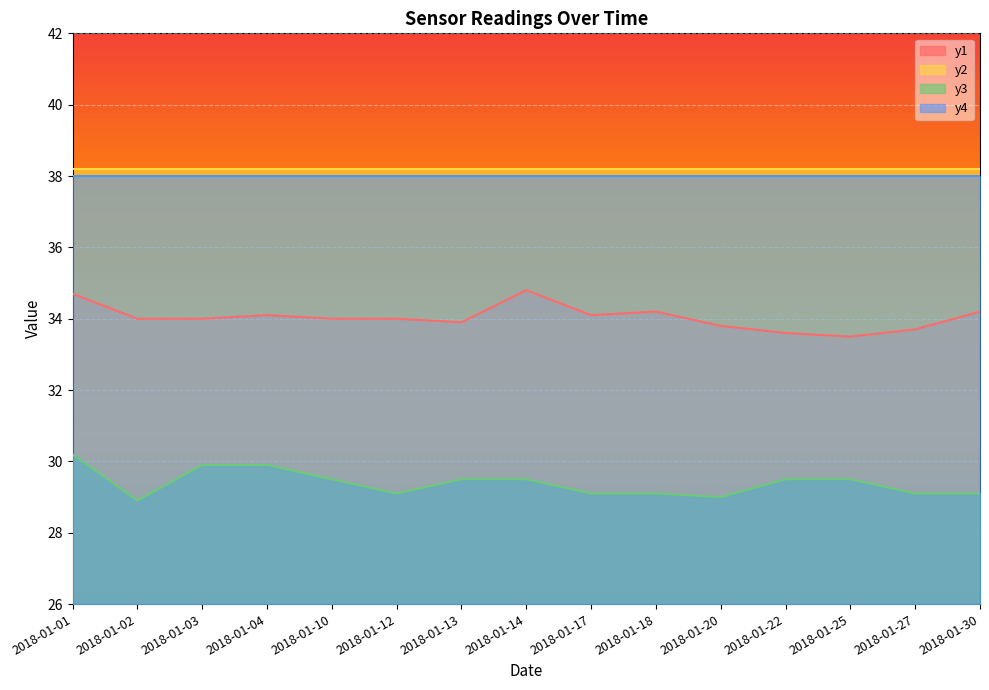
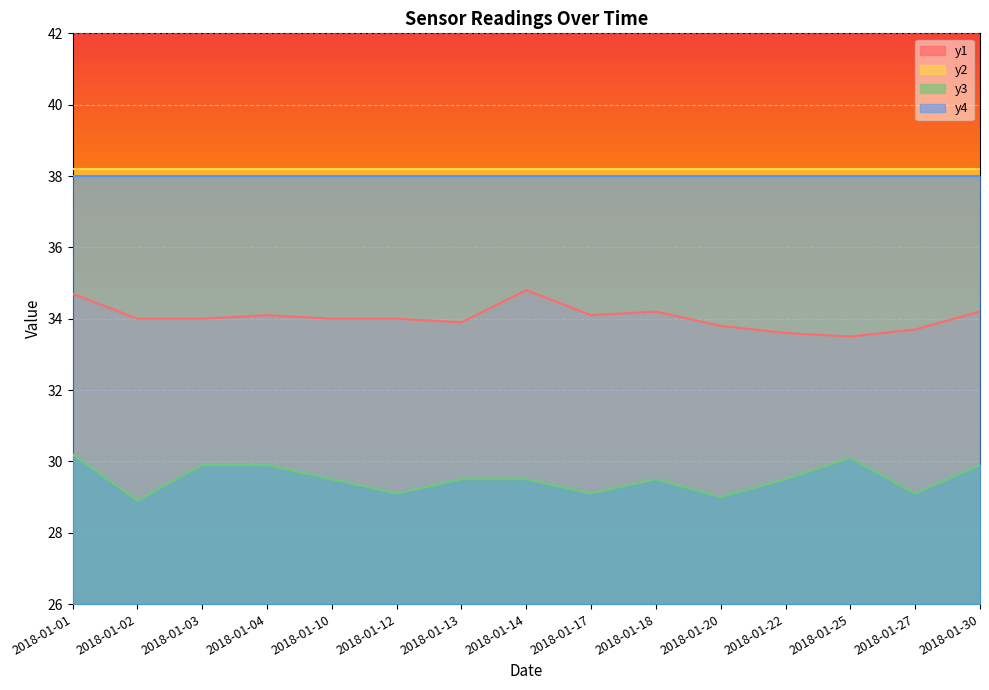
y3, 2018-01-18: 29.1 -> 29.5
y3, 2018-01-25: 29.5 -> 30.1
y3, 2018-01-30: 29.1 -> 29.9
